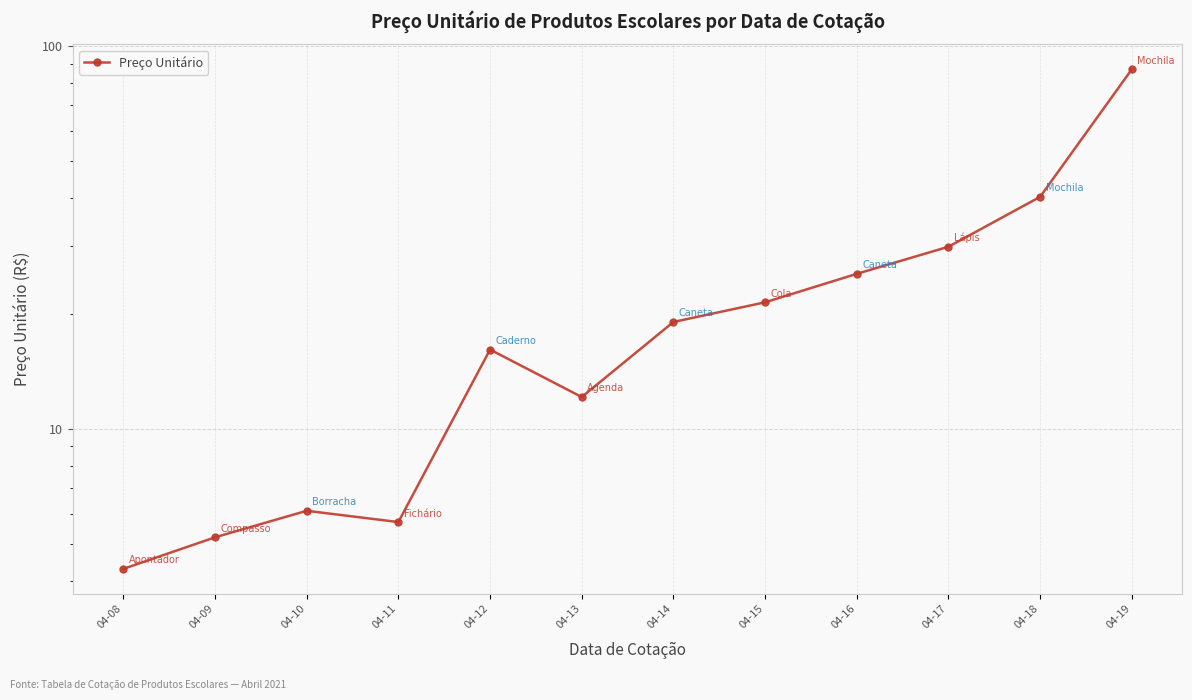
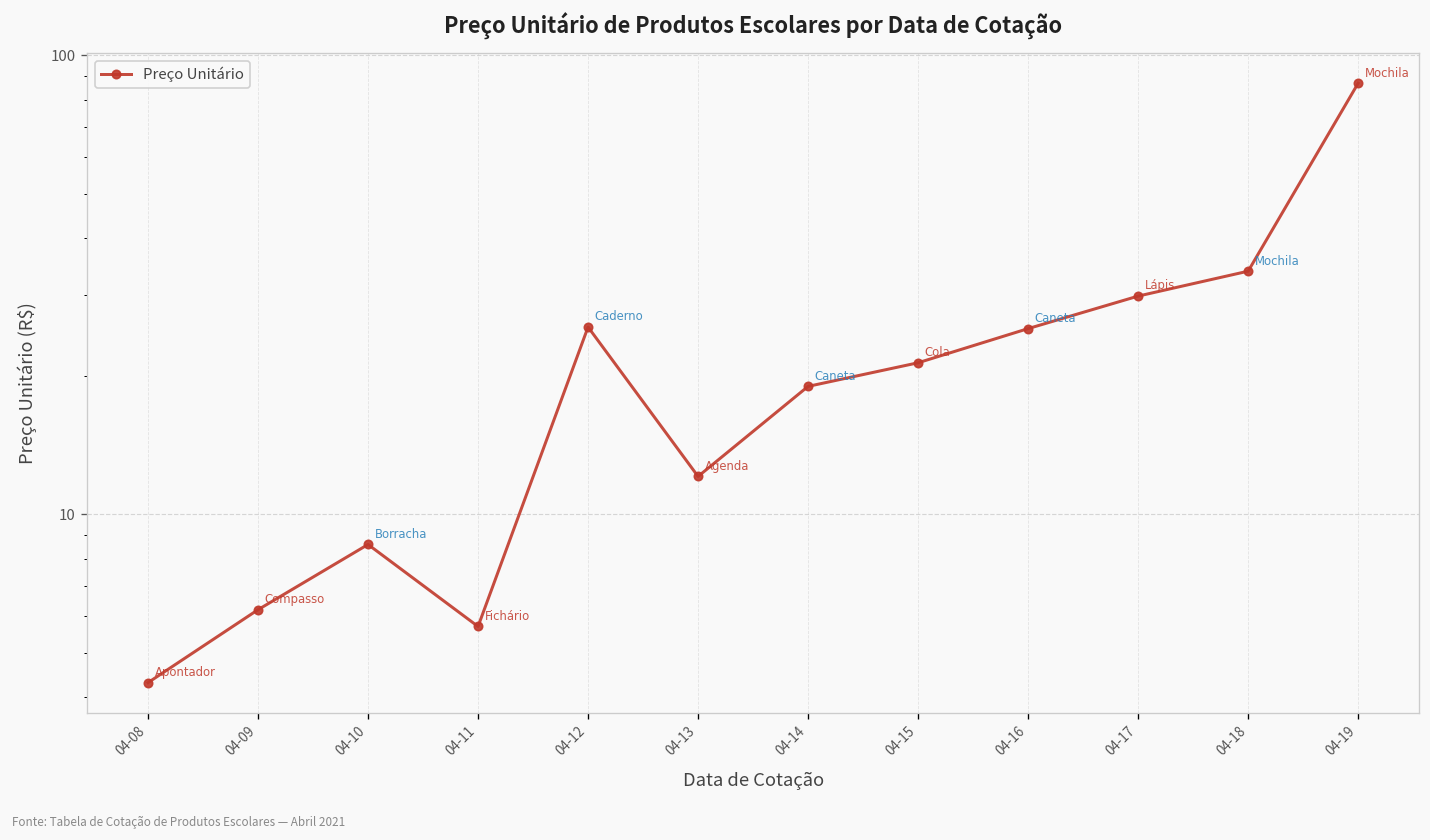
04-09: 5.2 -> 6.2
04-10: 6.1 -> 8.6
04-12: 16.1 -> 26
04-18: 40 -> 34
